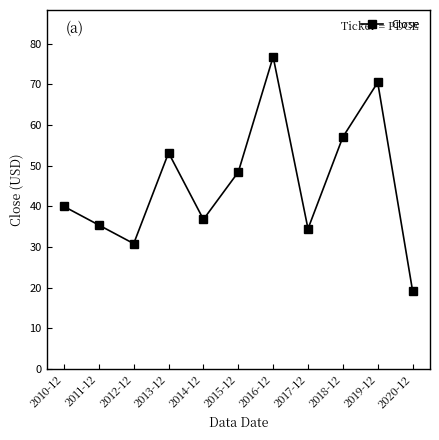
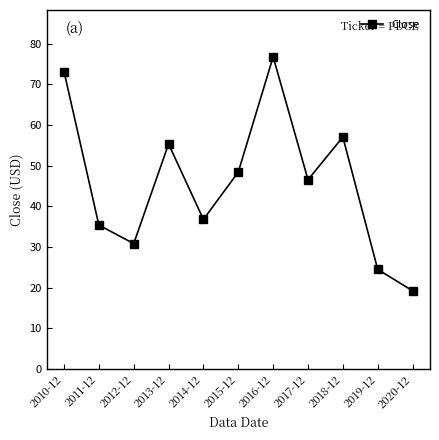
2010-12: 40 -> 73
2013-12: 53 -> 55
2017-12: 34 -> 47
2019-12: 71 -> 24
